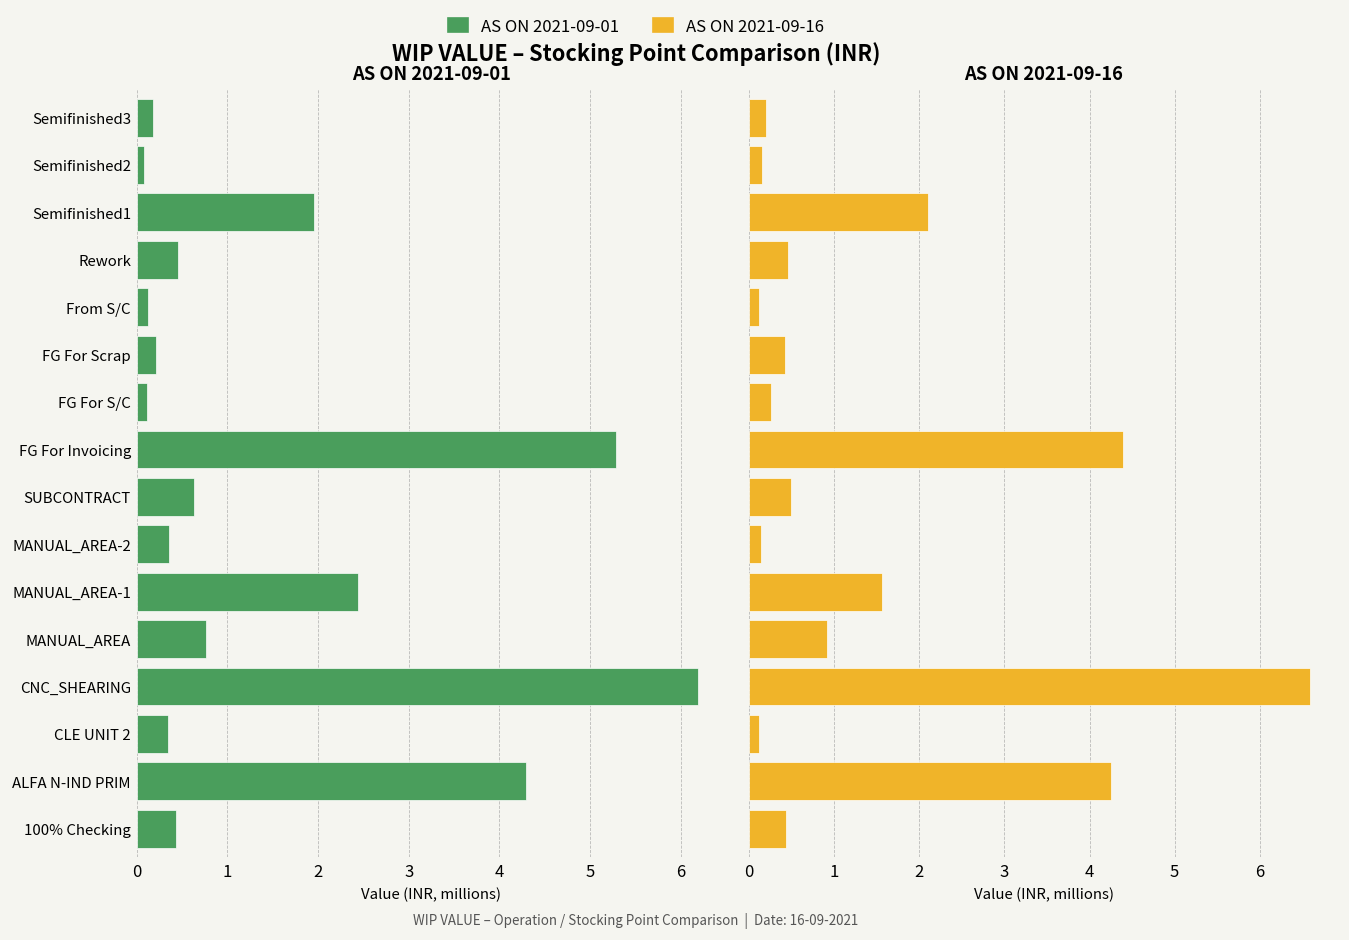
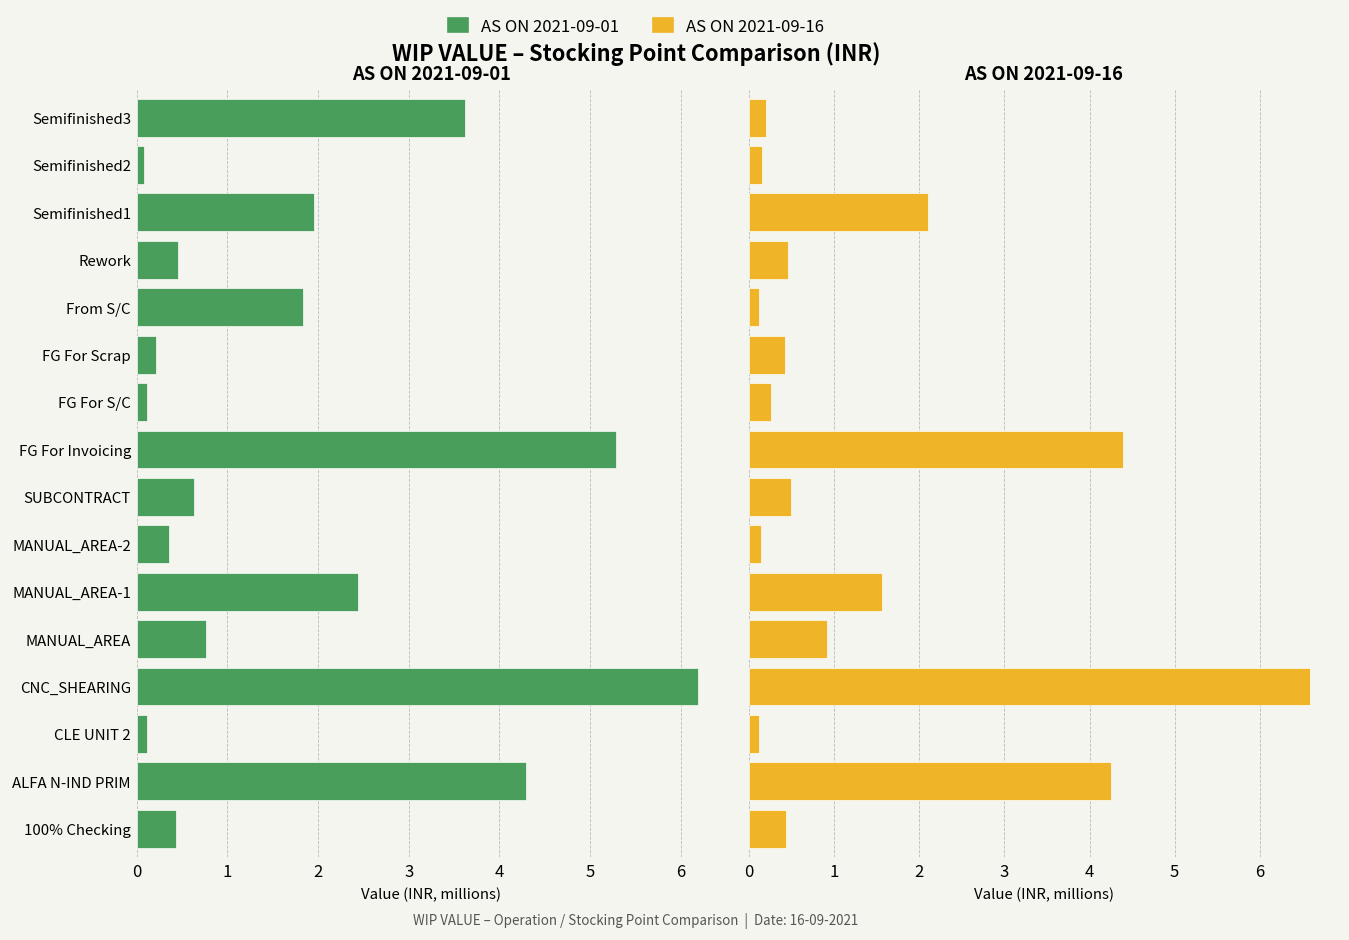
AS ON 2021-09-01, Semifinished3: 0.2 -> 3.6
AS ON 2021-09-01, From S/C: 0.1 -> 1.8
AS ON 2021-09-01, CLE UNIT 2: 0.3 -> 0.1
